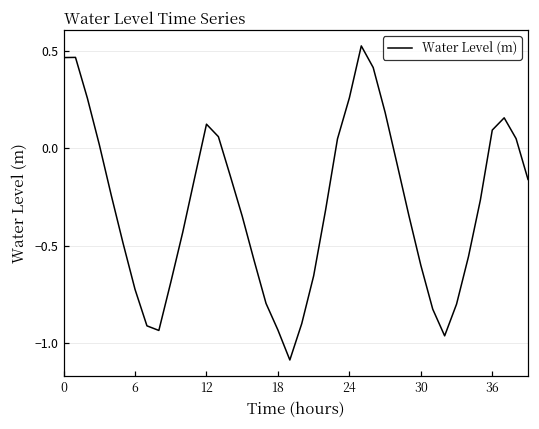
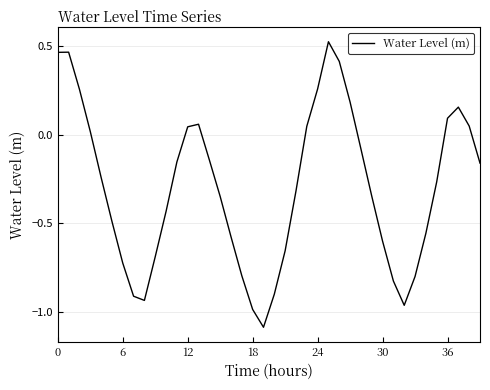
12: 0.12 -> 0.04
18: -0.93 -> -0.99
